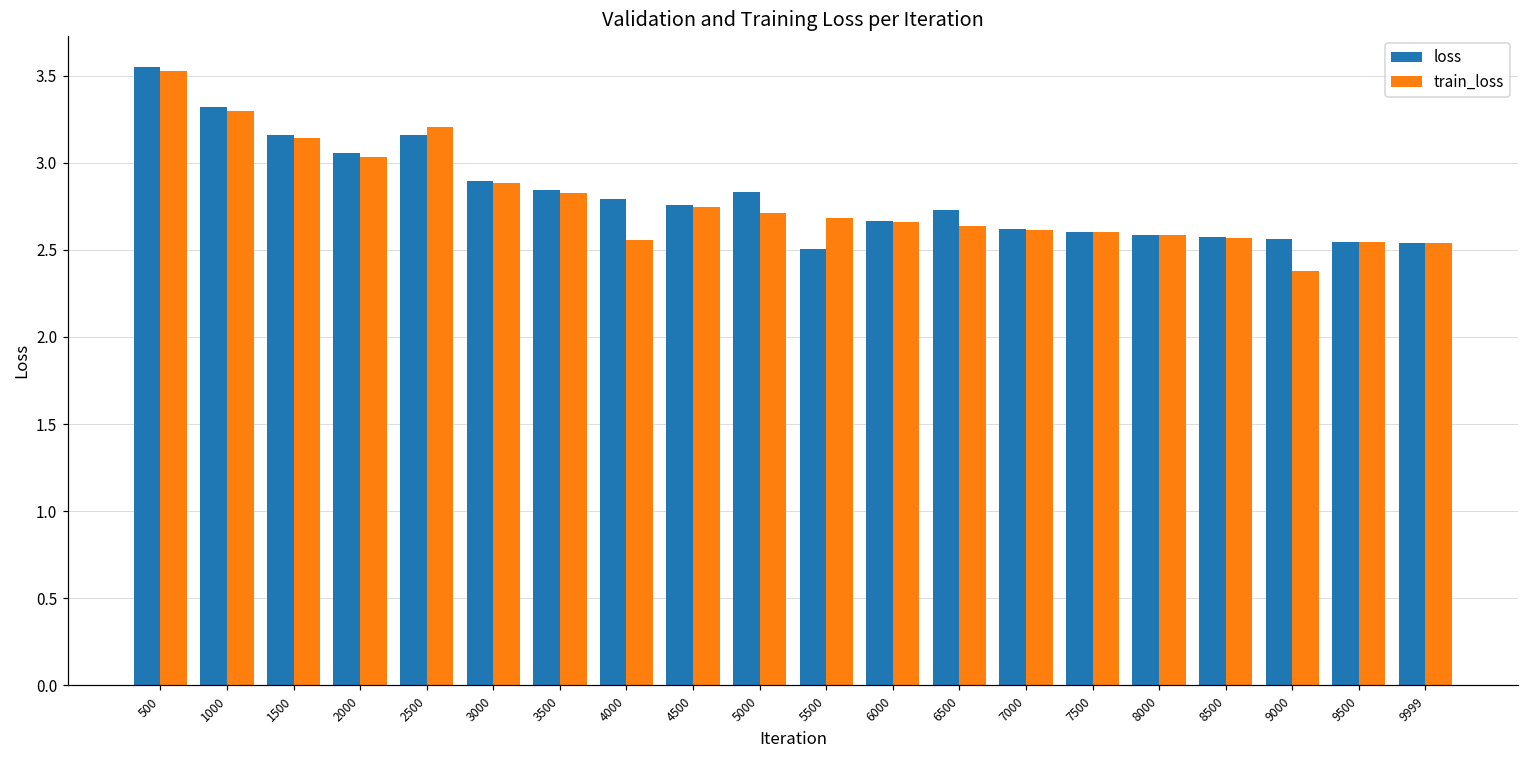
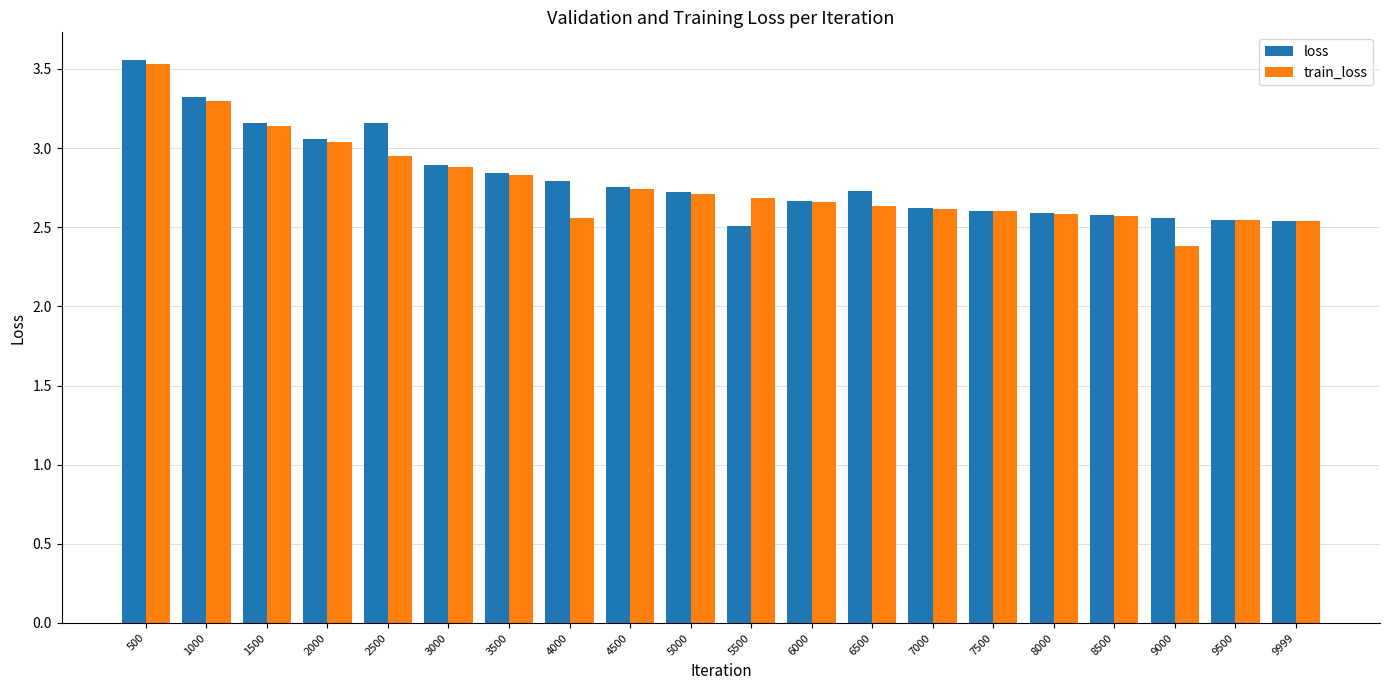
train_loss, 2500: 3.21 -> 2.95
loss, 5000: 2.83 -> 2.72
